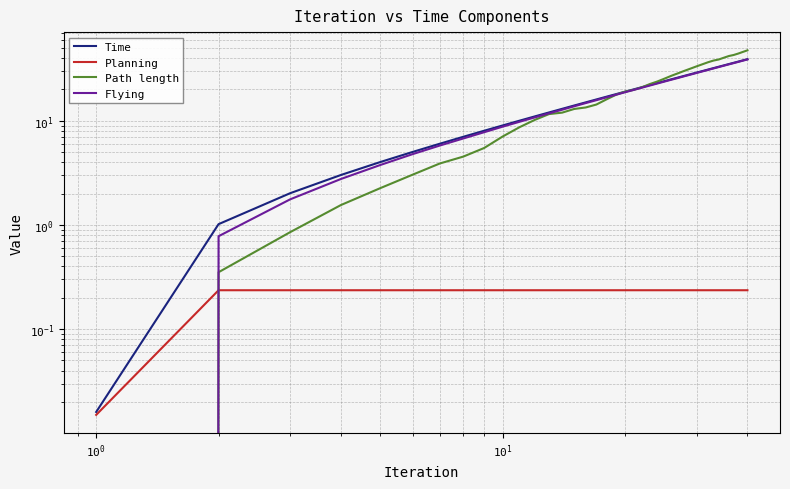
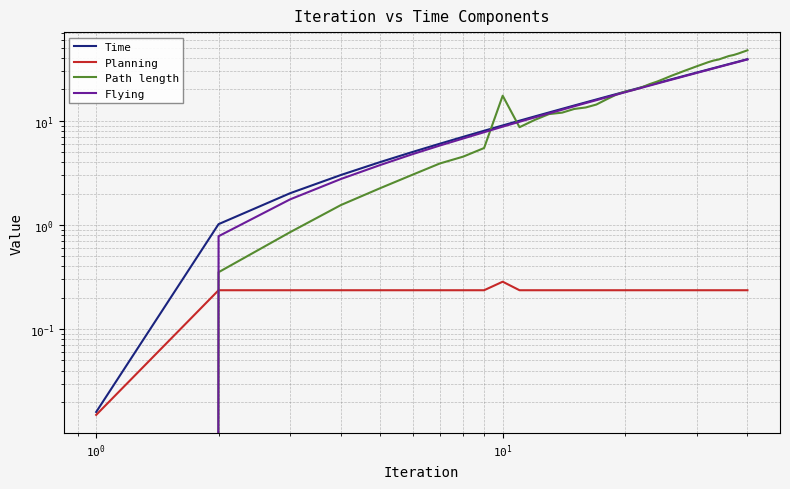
Planning, 10^1: 0.24 -> 0.29
Path length, 10^1: 7 -> 17
